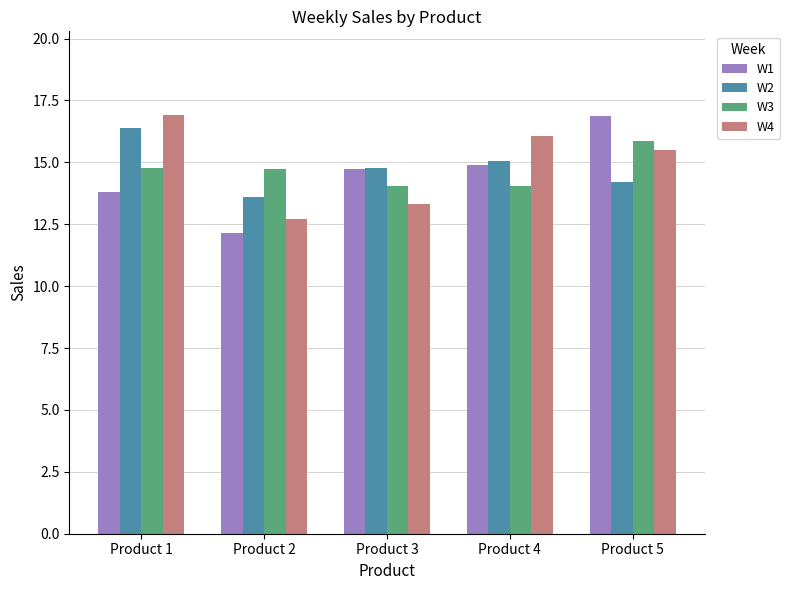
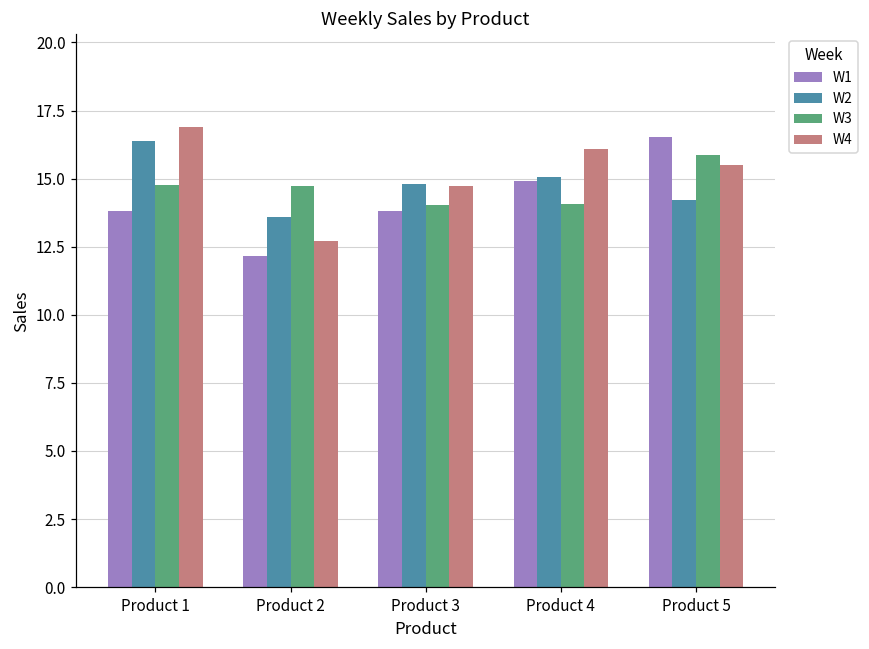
W1, Product 3: 14.7 -> 13.8
W4, Product 3: 13.3 -> 14.7
W1, Product 5: 16.9 -> 16.5
